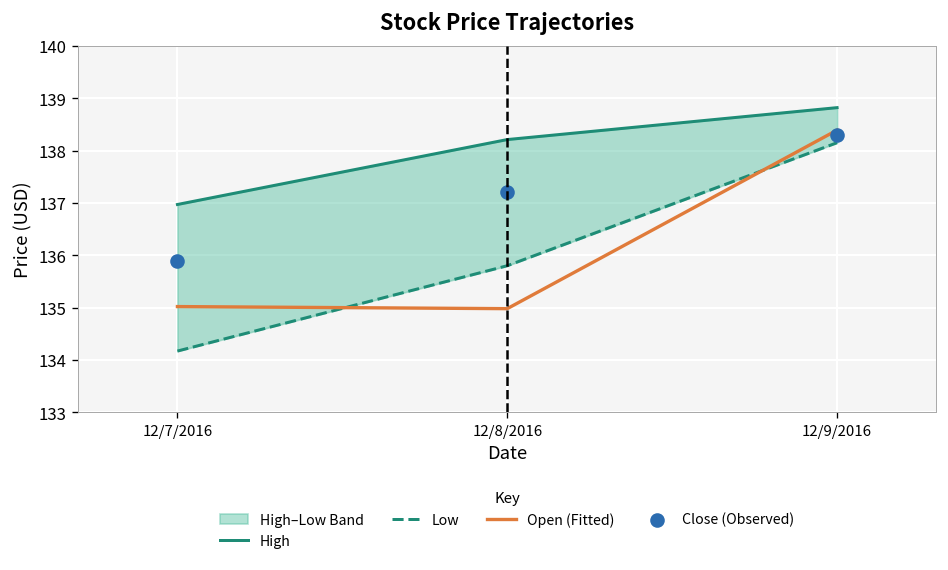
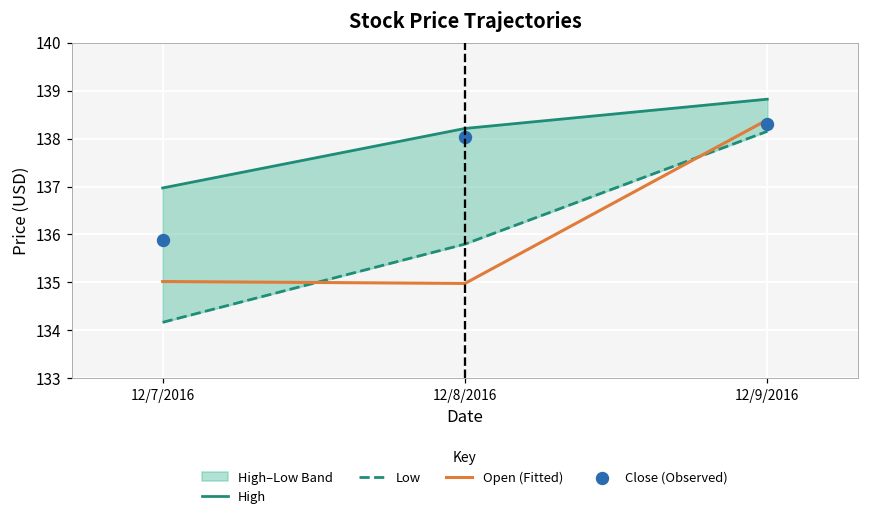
Close (Observed), 12/8/2016: 137.2 -> 138.0
